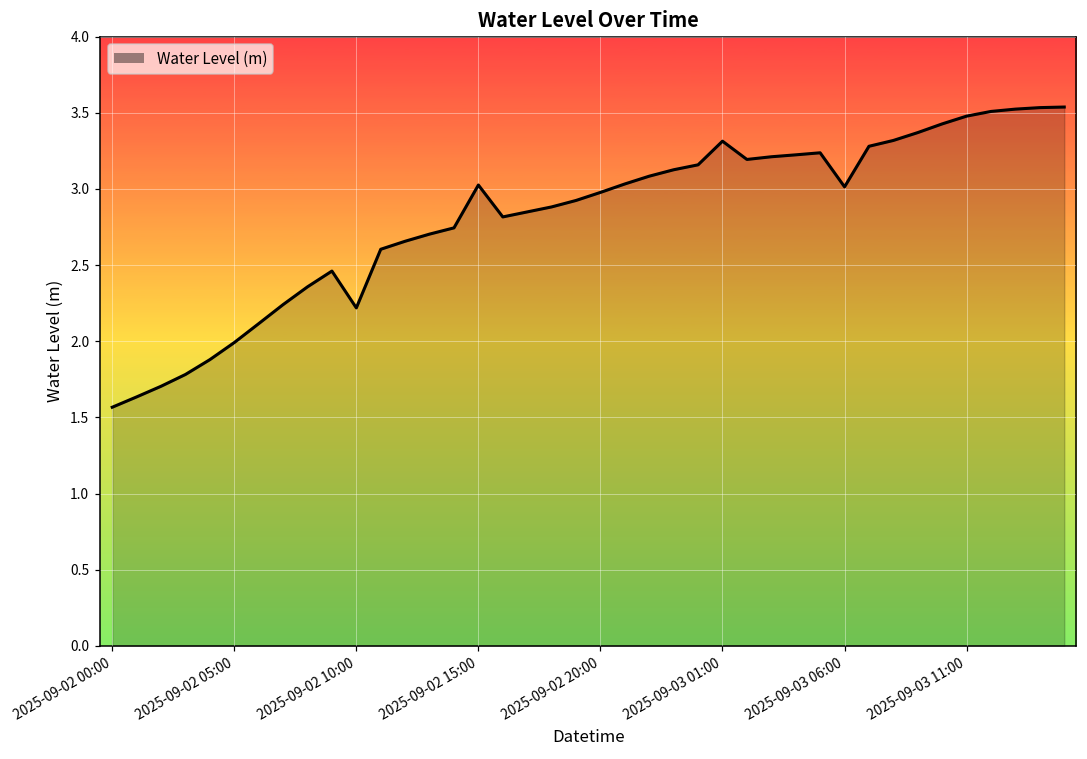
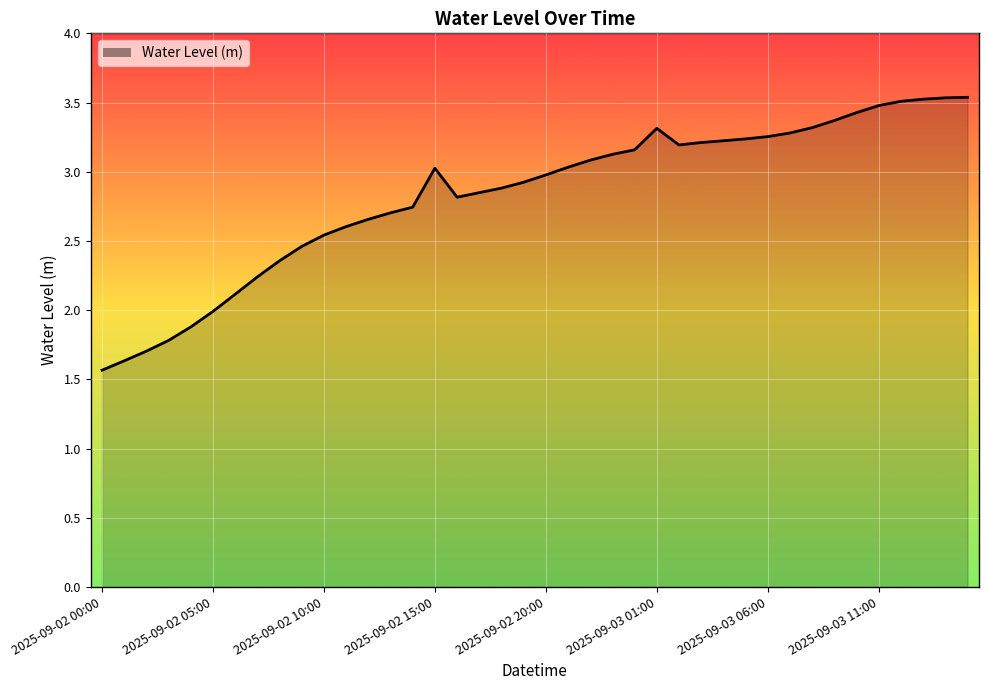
2025-09-02 10:00: 2.22 -> 2.54
2025-09-03 06:00: 3.01 -> 3.25
